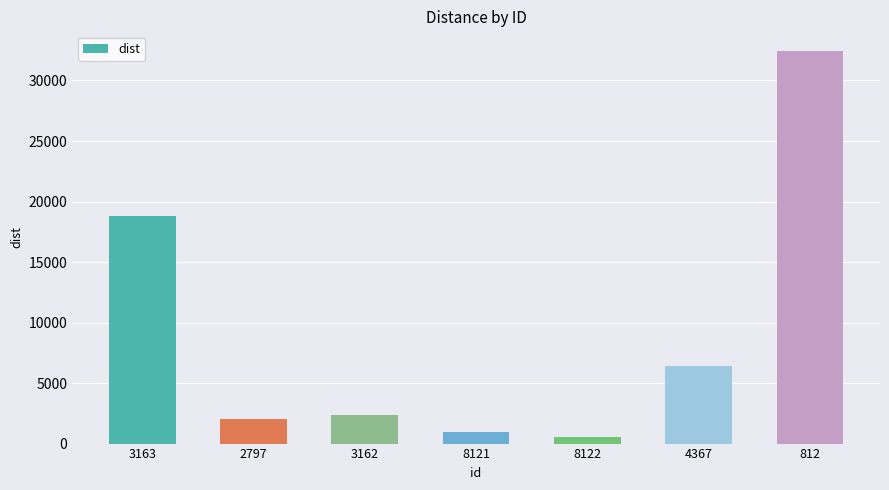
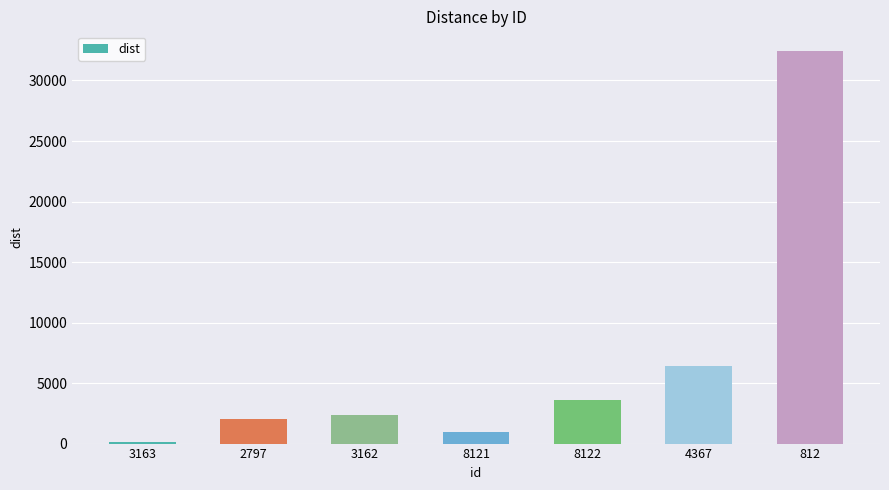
3163: 18800 -> 100
8122: 500 -> 3600
